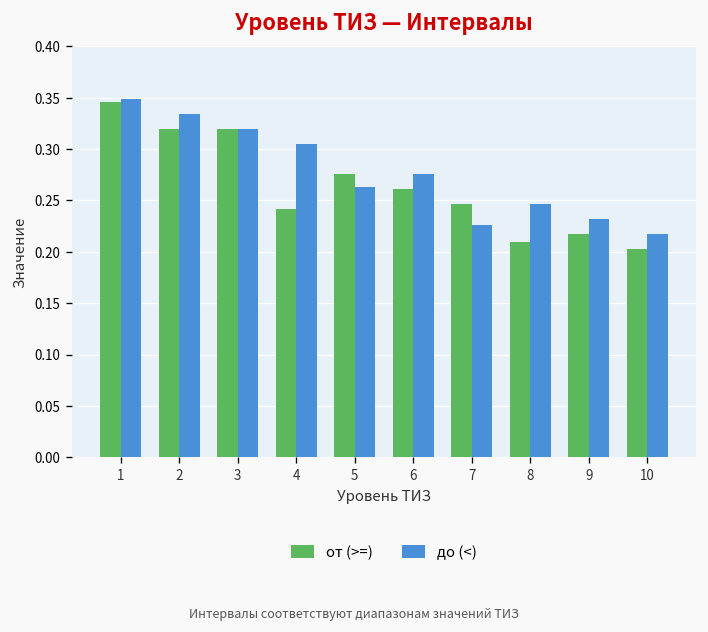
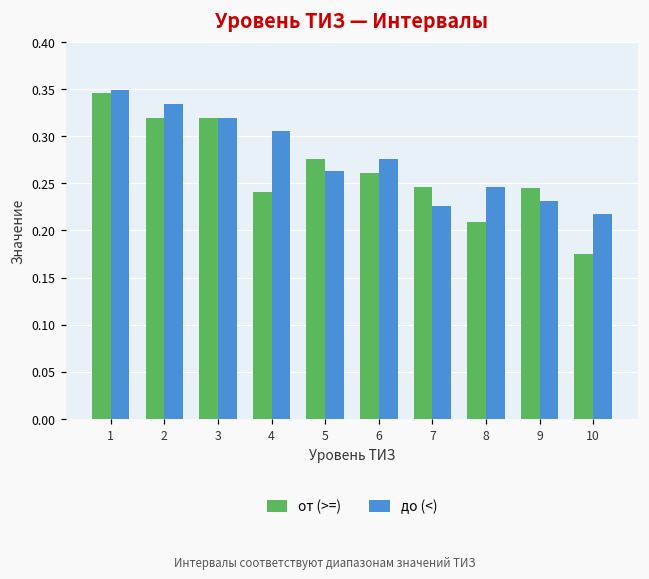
от (>=), 9: 0.22 -> 0.25
от (>=), 10: 0.20 -> 0.17
